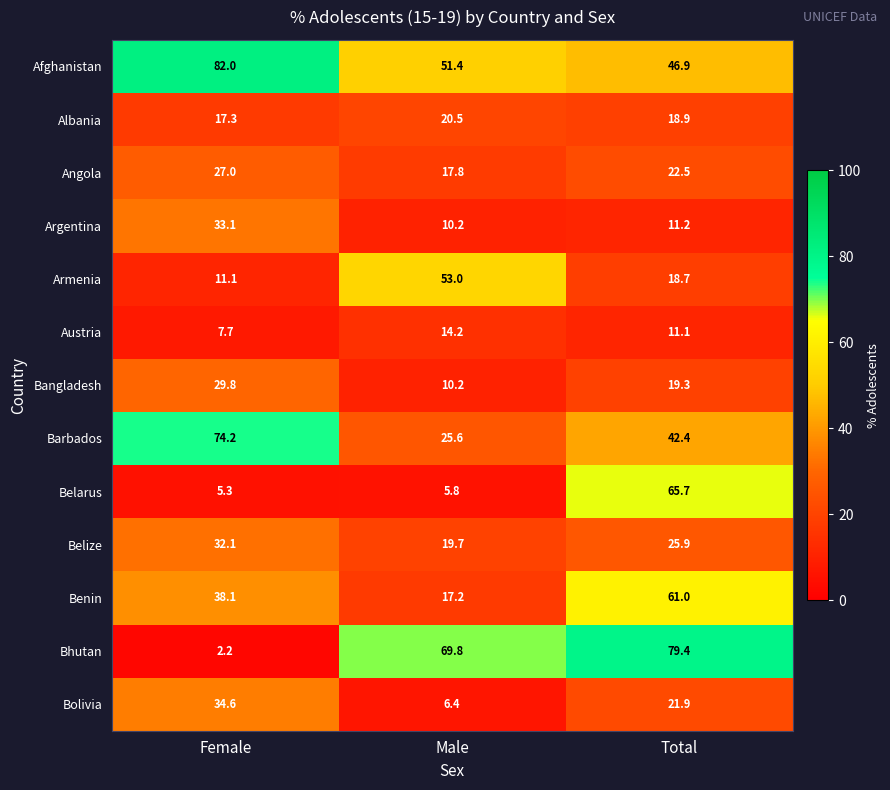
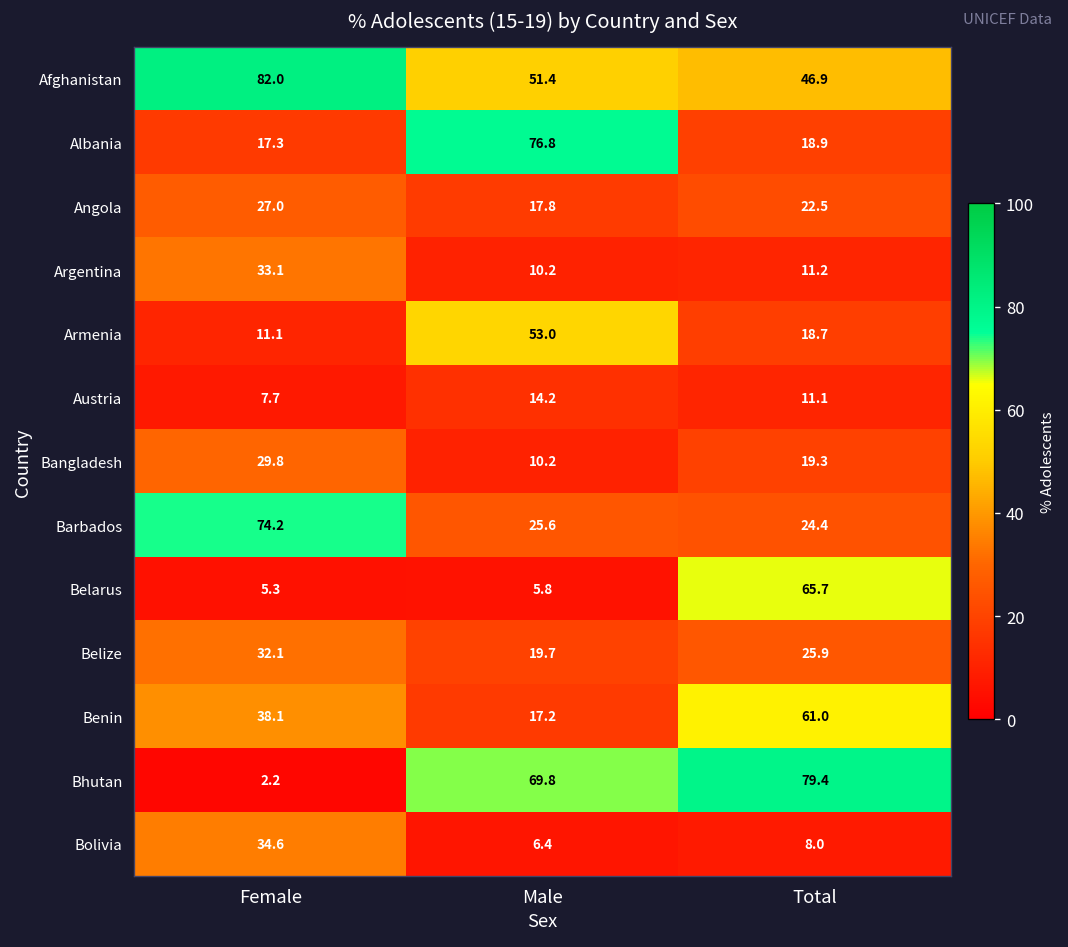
Albania, Male: 20.5 -> 76.8
Barbados, Total: 42.4 -> 24.4
Bolivia, Total: 21.9 -> 8.0
